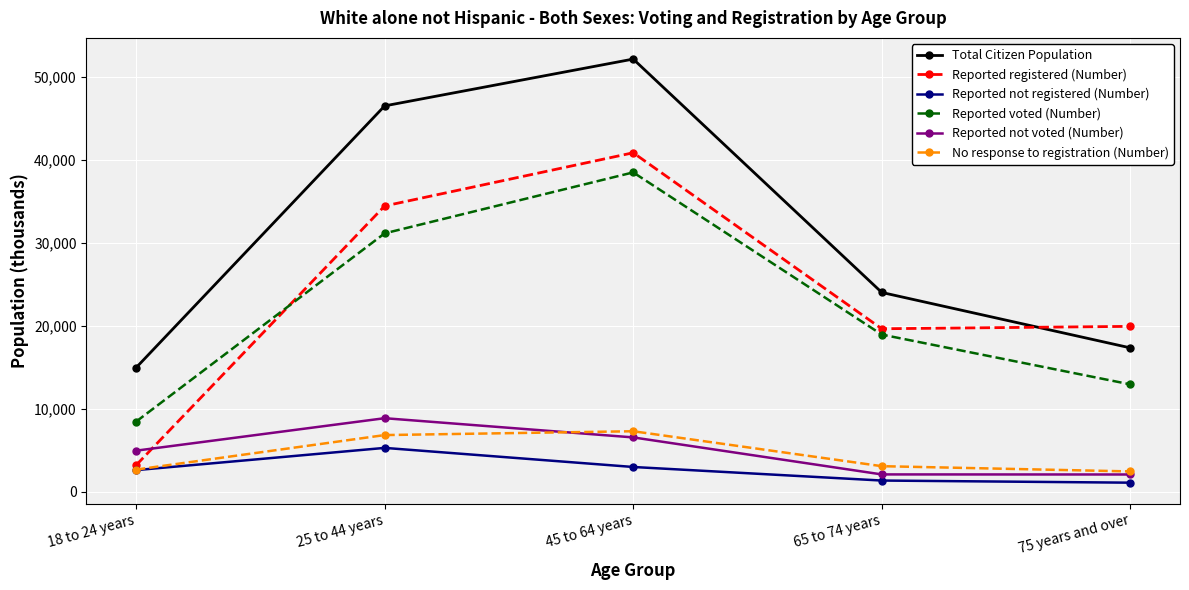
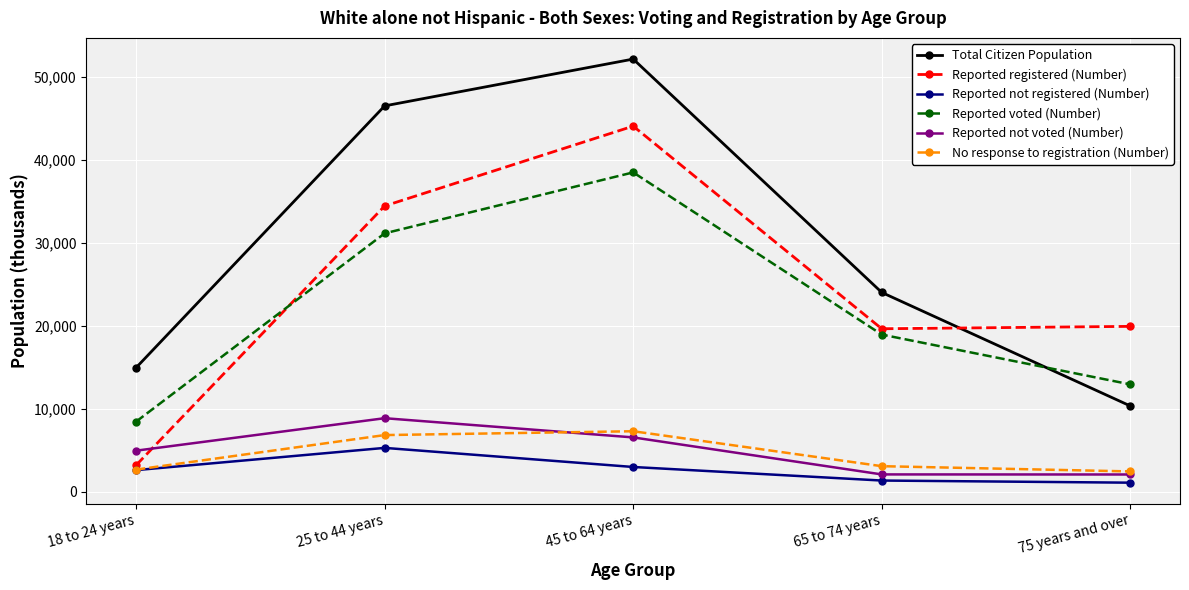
Reported registered (Number), 45 to 64 years: 41,000 -> 44,000
Total Citizen Population, 75 years and over: 17,000 -> 10,000
